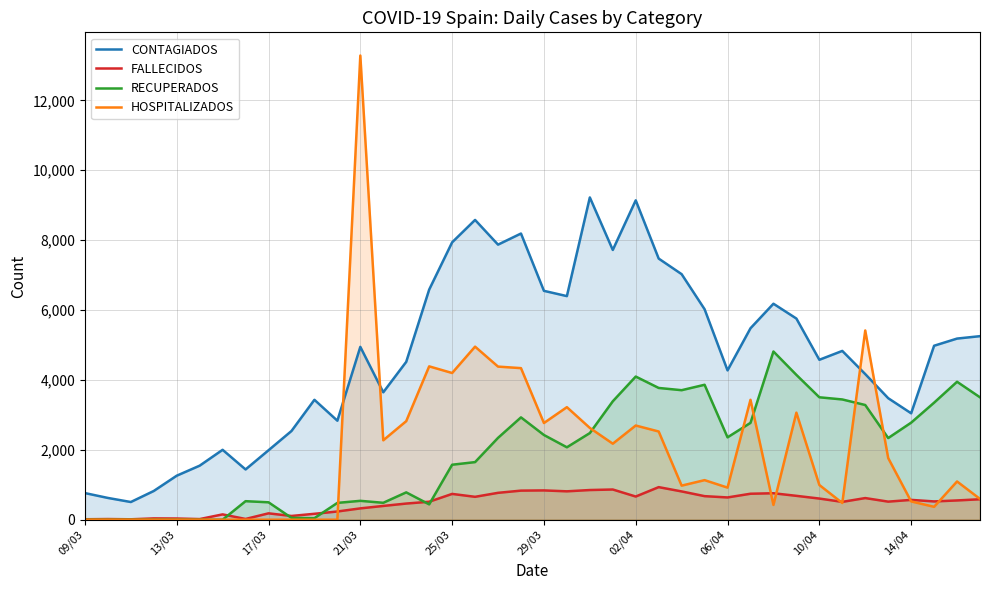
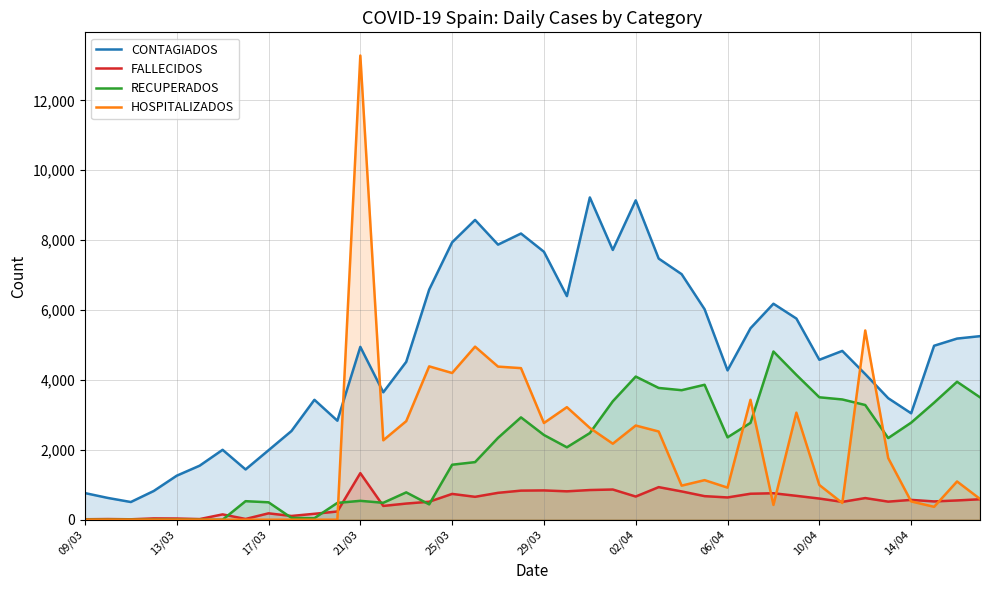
FALLECIDOS, 21/03: 300 -> 1,300
CONTAGIADOS, 29/03: 6,500 -> 7,700
